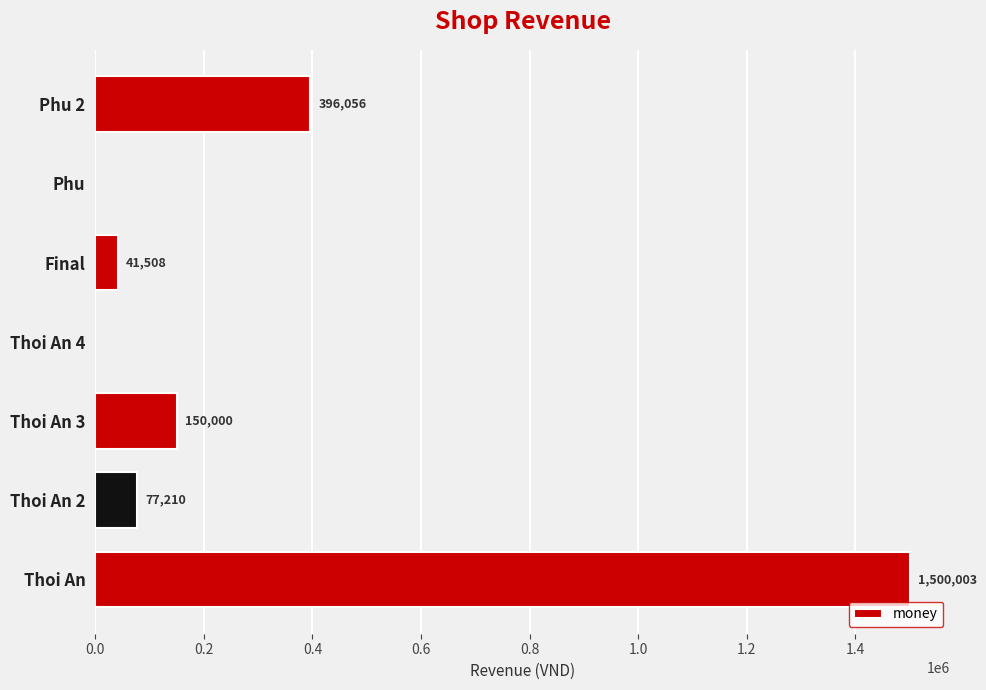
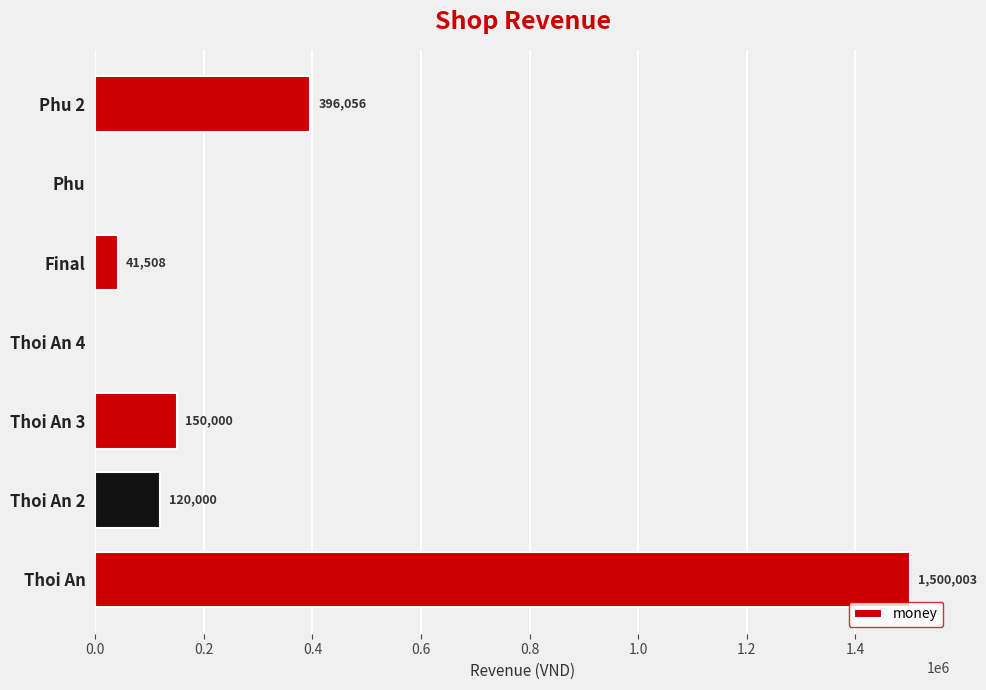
Thoi An 2: 77,210 -> 120,000
